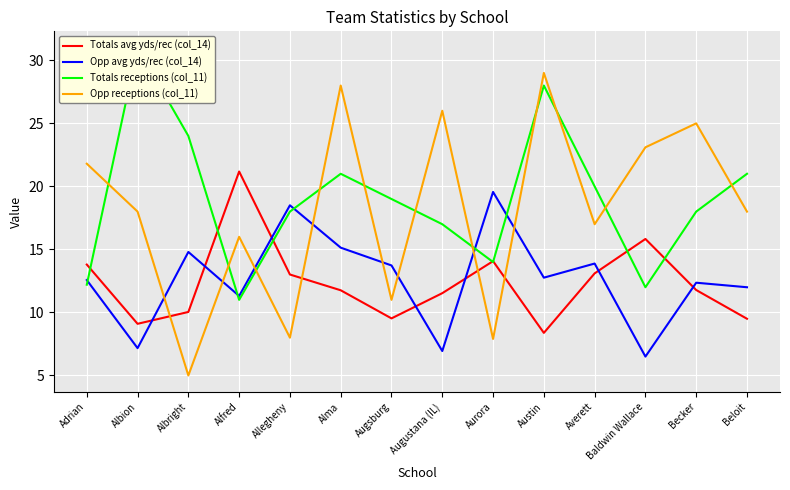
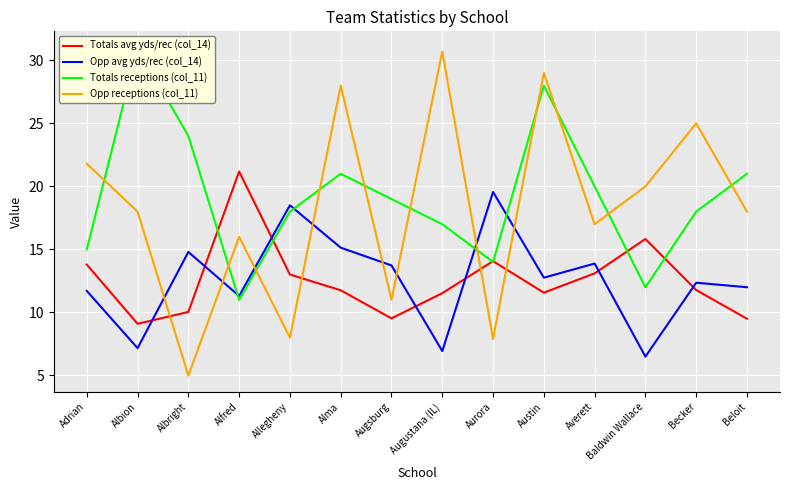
Opp avg yds/rec (col_14), Adrian: 12.6 -> 11.7
Totals receptions (col_11), Adrian: 12.2 -> 15.0
Opp receptions (col_11), Augustana (IL): 26.0 -> 30.7
Totals avg yds/rec (col_14), Austin: 8.4 -> 11.6
Opp receptions (col_11), Baldwin Wallace: 23.1 -> 20.0
